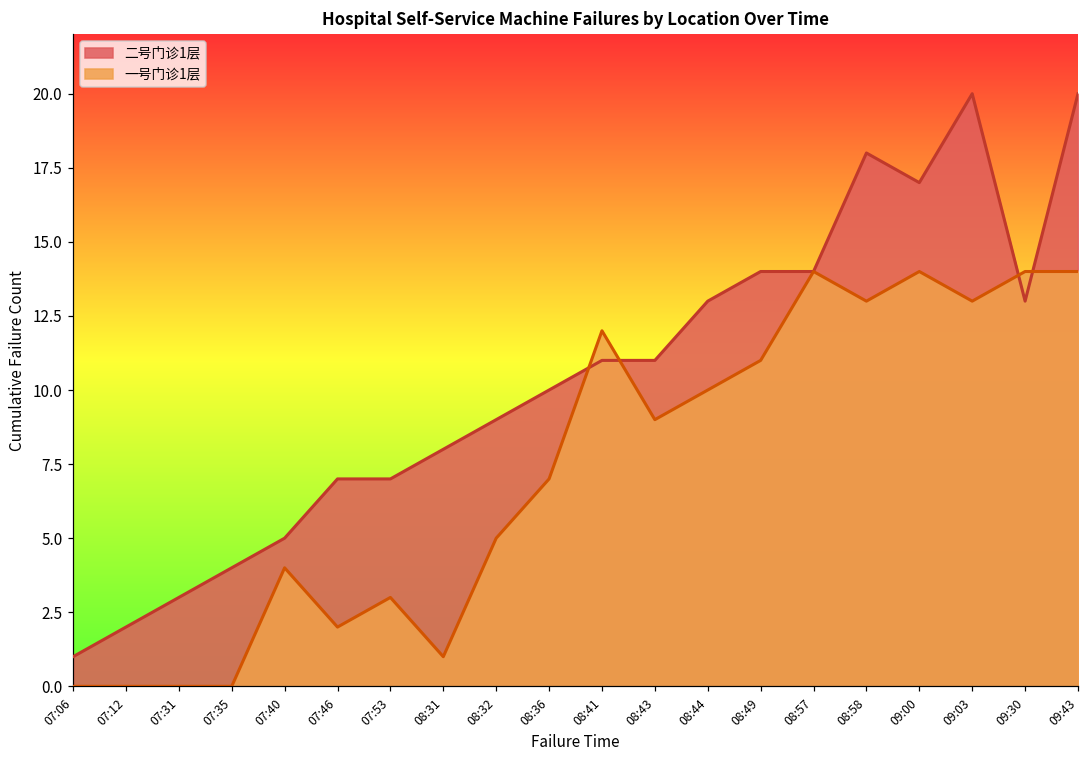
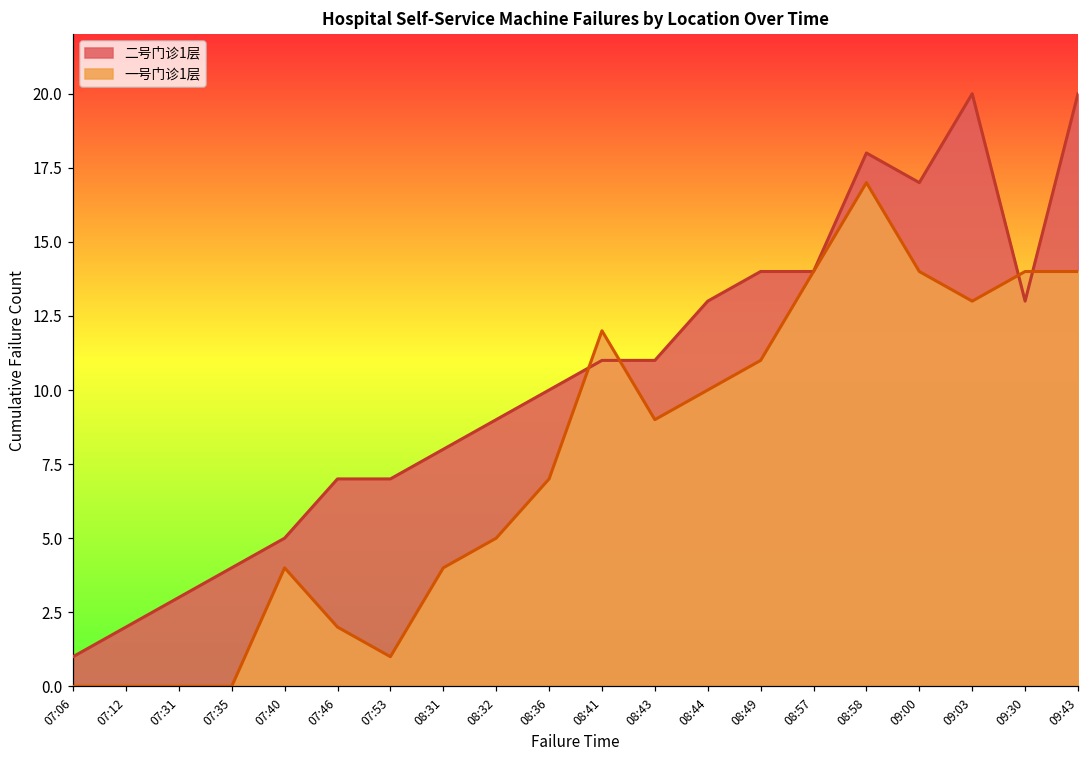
一号门诊1层, 07:53: 3 -> 1
一号门诊1层, 08:31: 1 -> 4
一号门诊1层, 08:58: 13 -> 17
